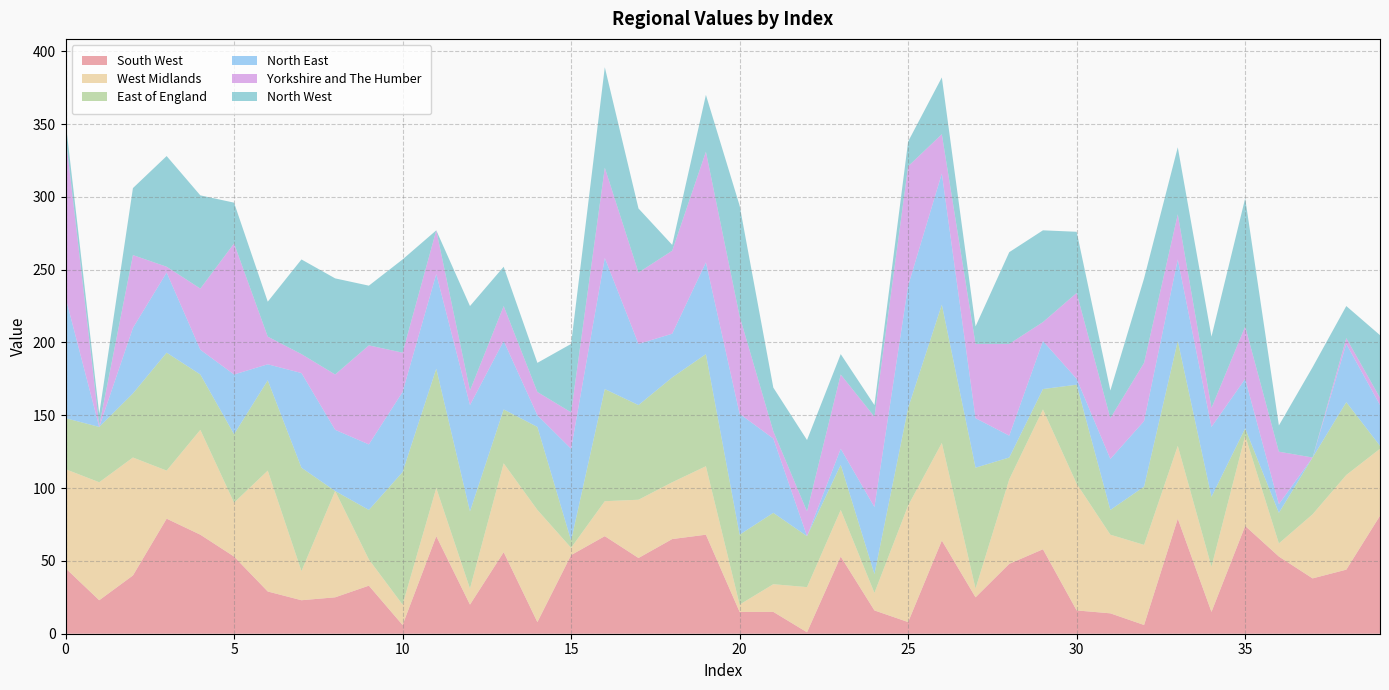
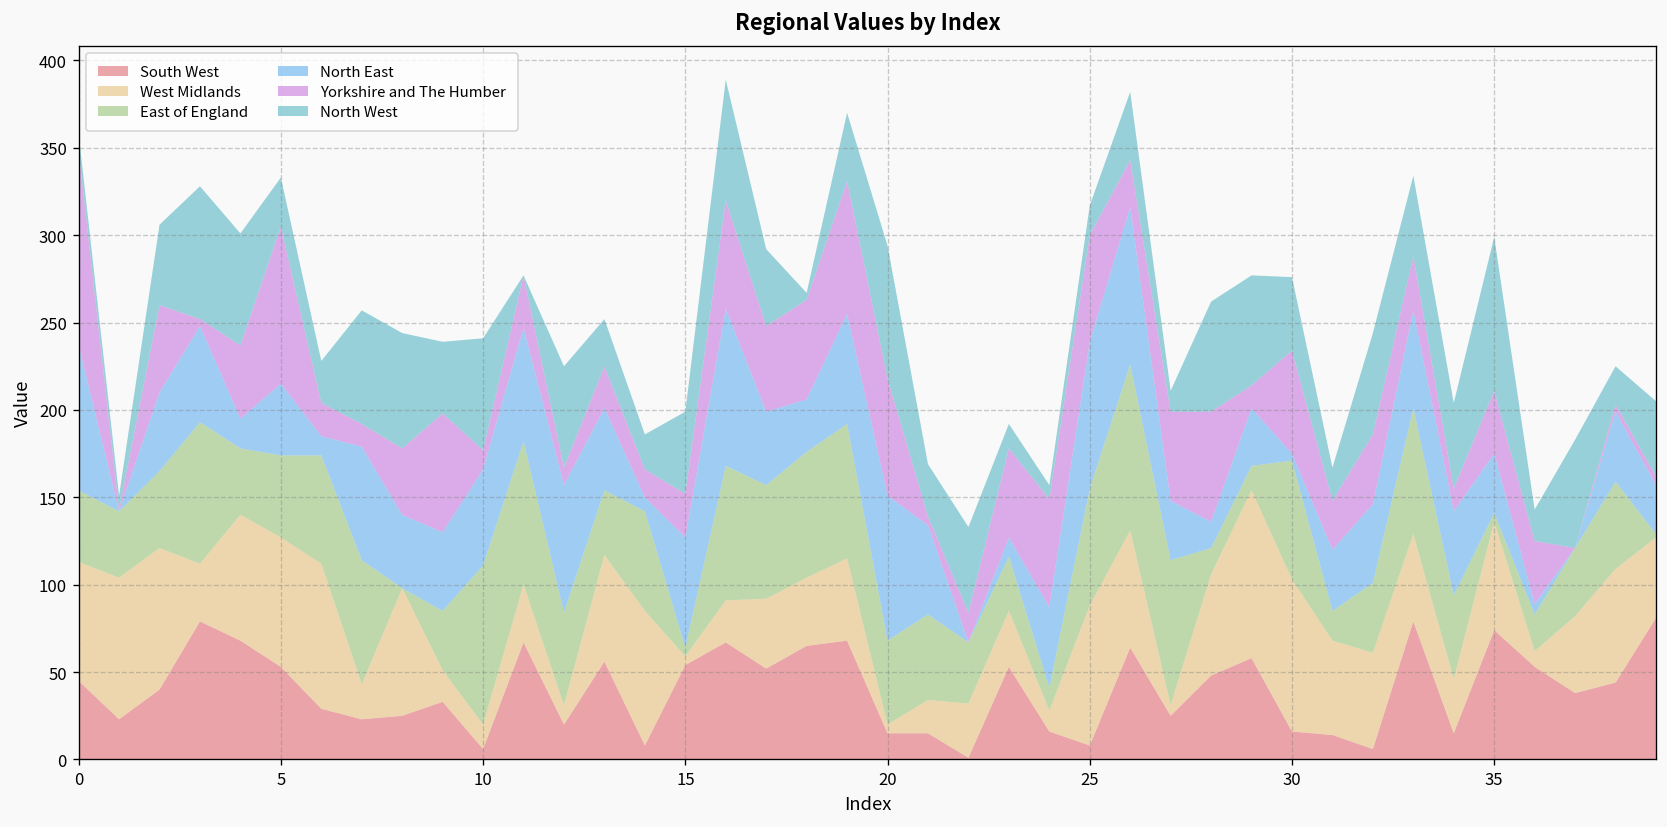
East of England, 0: 35 -> 41
West Midlands, 5: 37 -> 74
Yorkshire and The Humber, 10: 27 -> 11
Yorkshire and The Humber, 25: 82 -> 61
